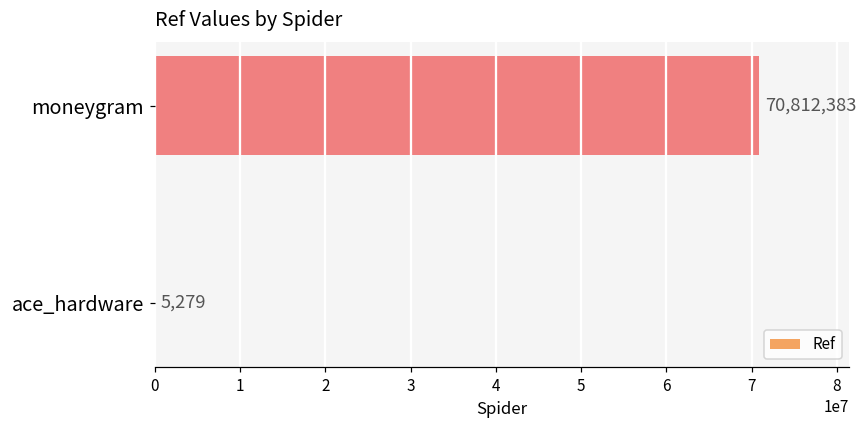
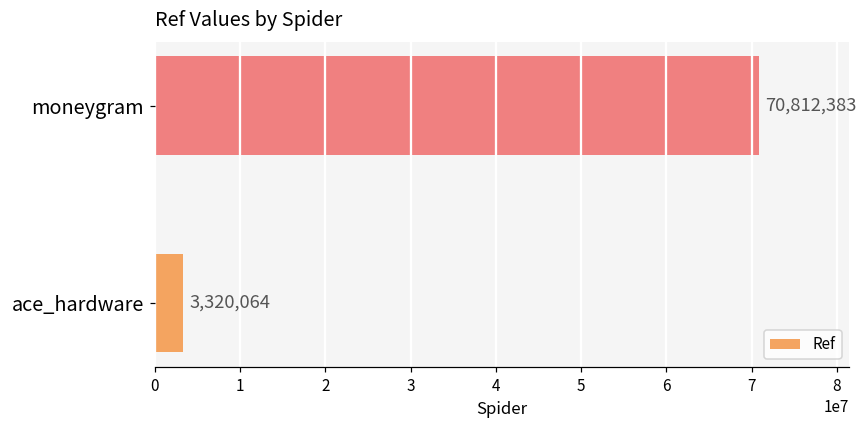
ace_hardware: 5,279 -> 3,320,064
